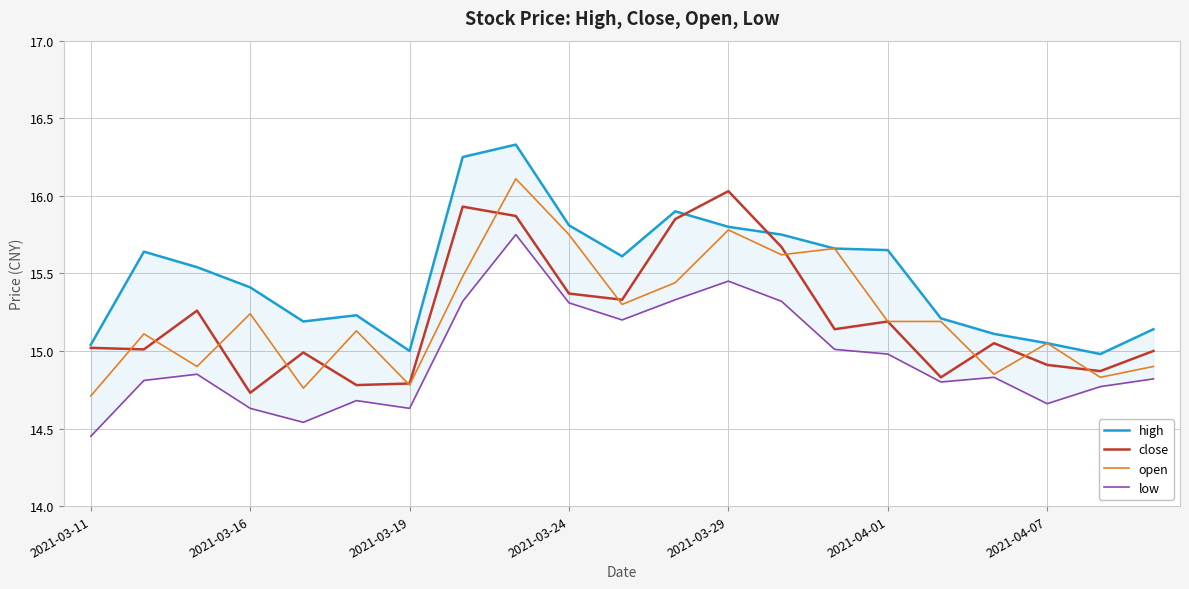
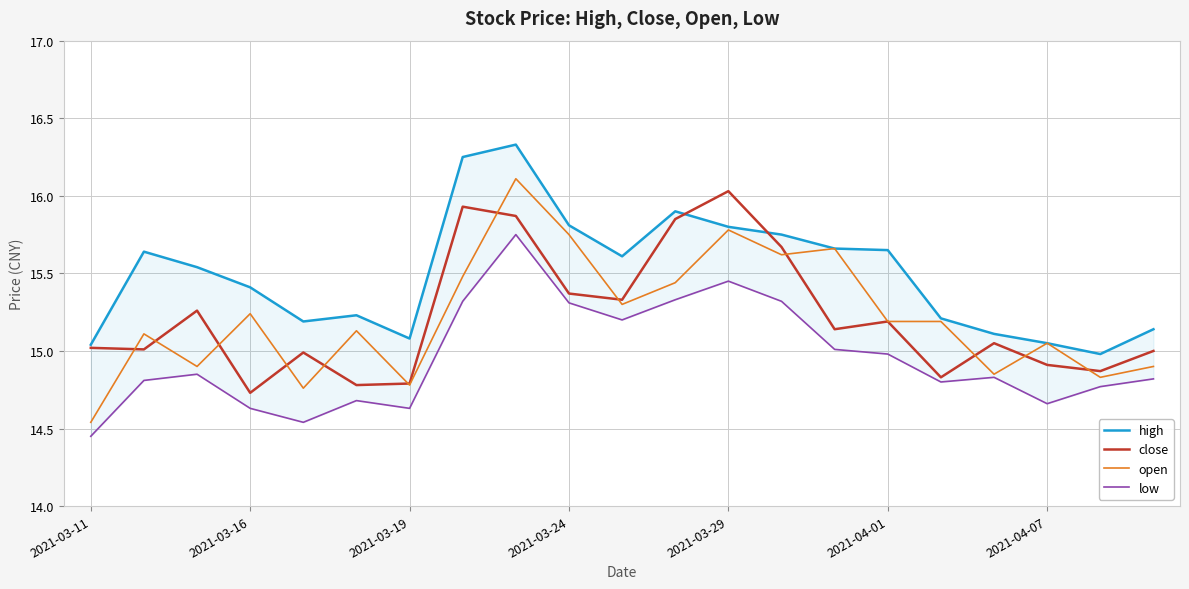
open, 2021-03-11: 14.71 -> 14.54
high, 2021-03-19: 15.00 -> 15.08
